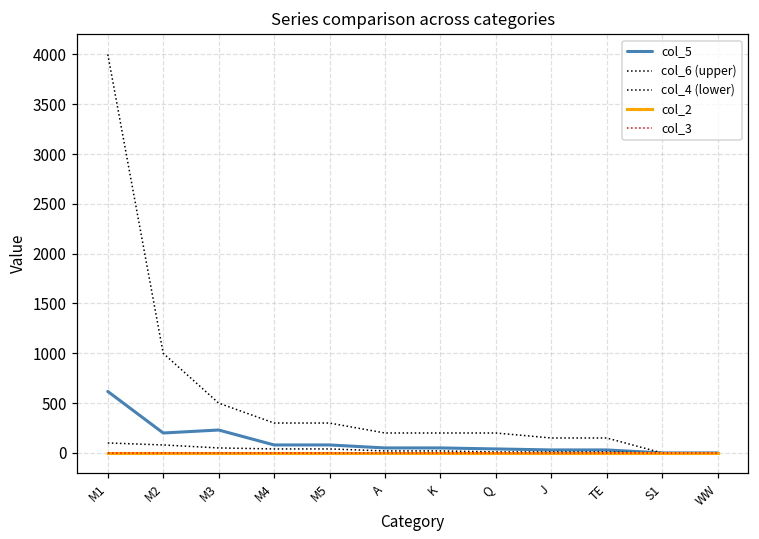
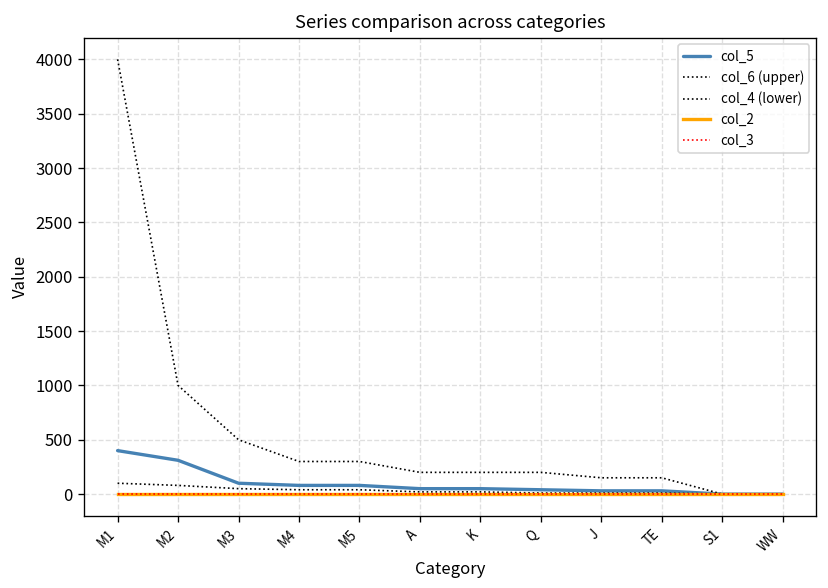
col_5, M1: 600 -> 400
col_5, M2: 200 -> 300
col_5, M3: 200 -> 100
